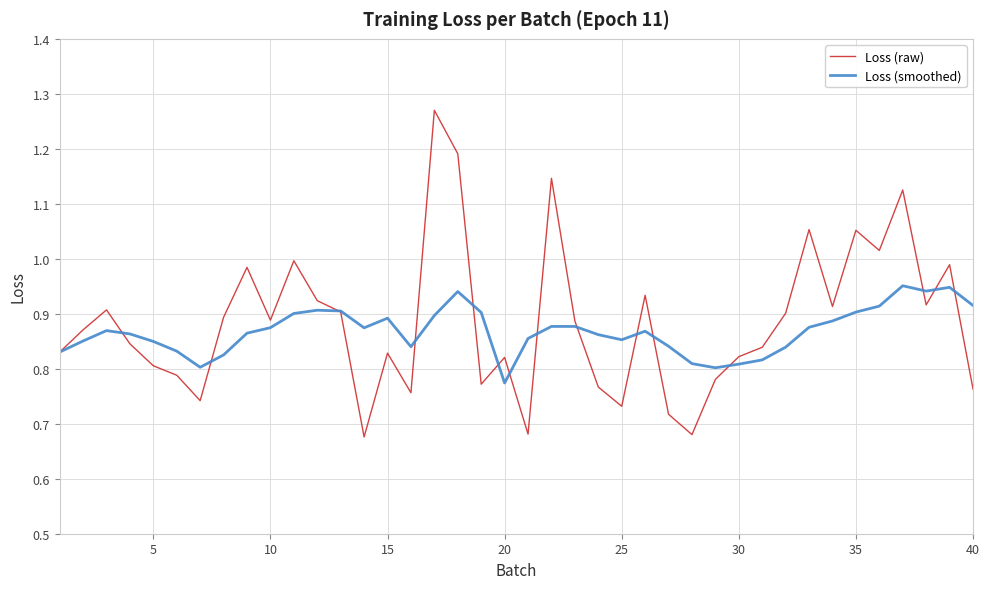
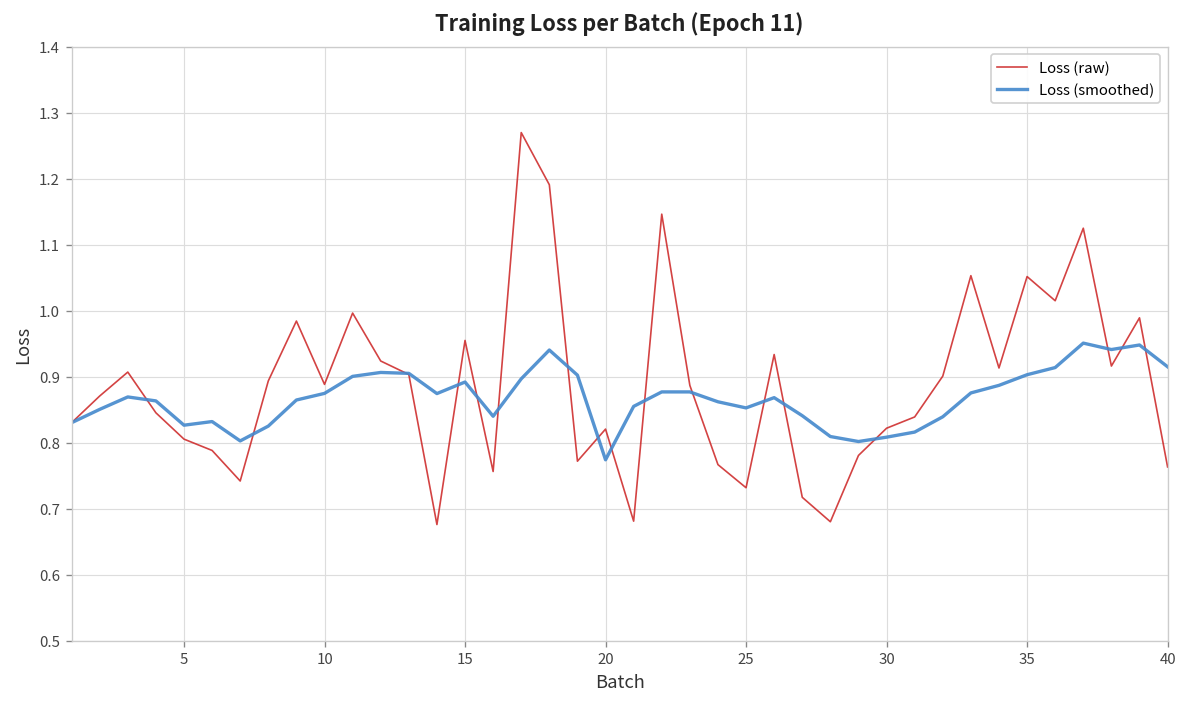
Loss (smoothed), 5: 0.85 -> 0.83
Loss (raw), 15: 0.83 -> 0.95
